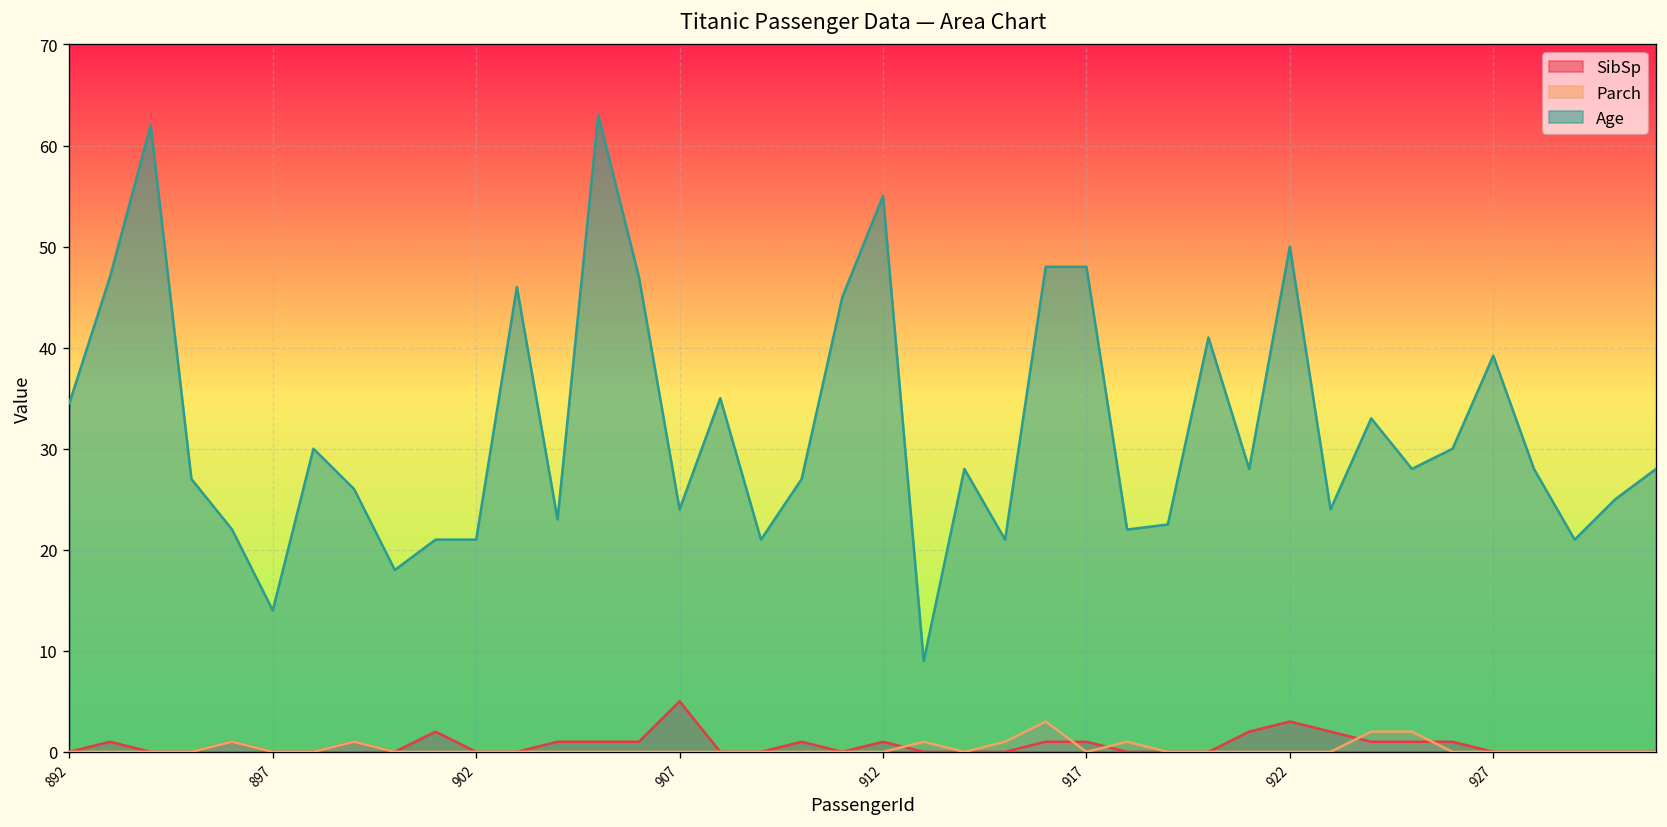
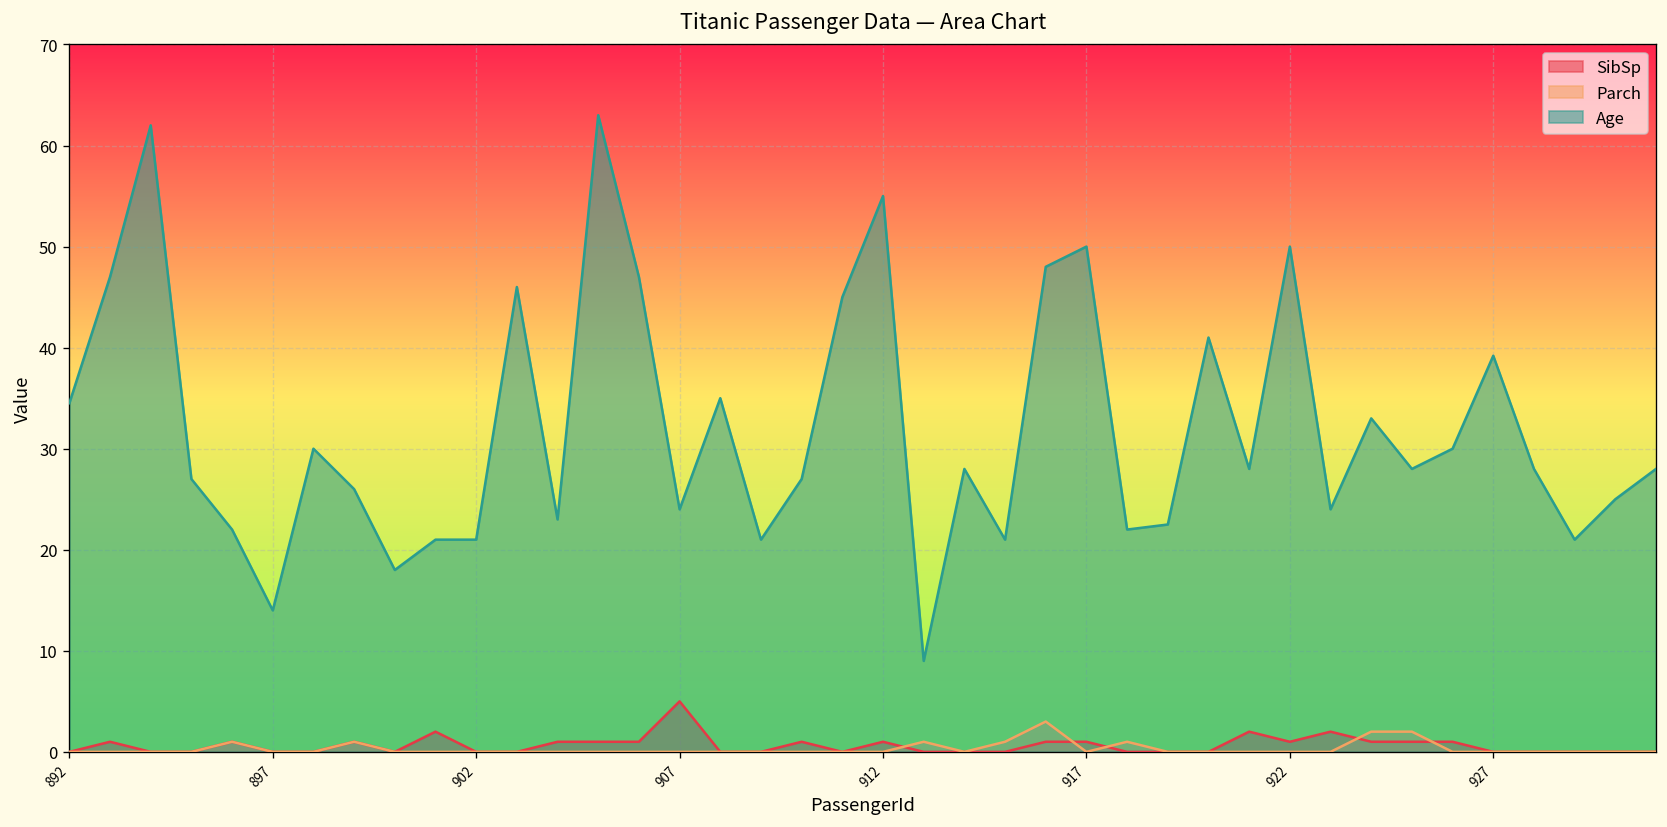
Age, 917: 48 -> 50
SibSp, 922: 3 -> 1
